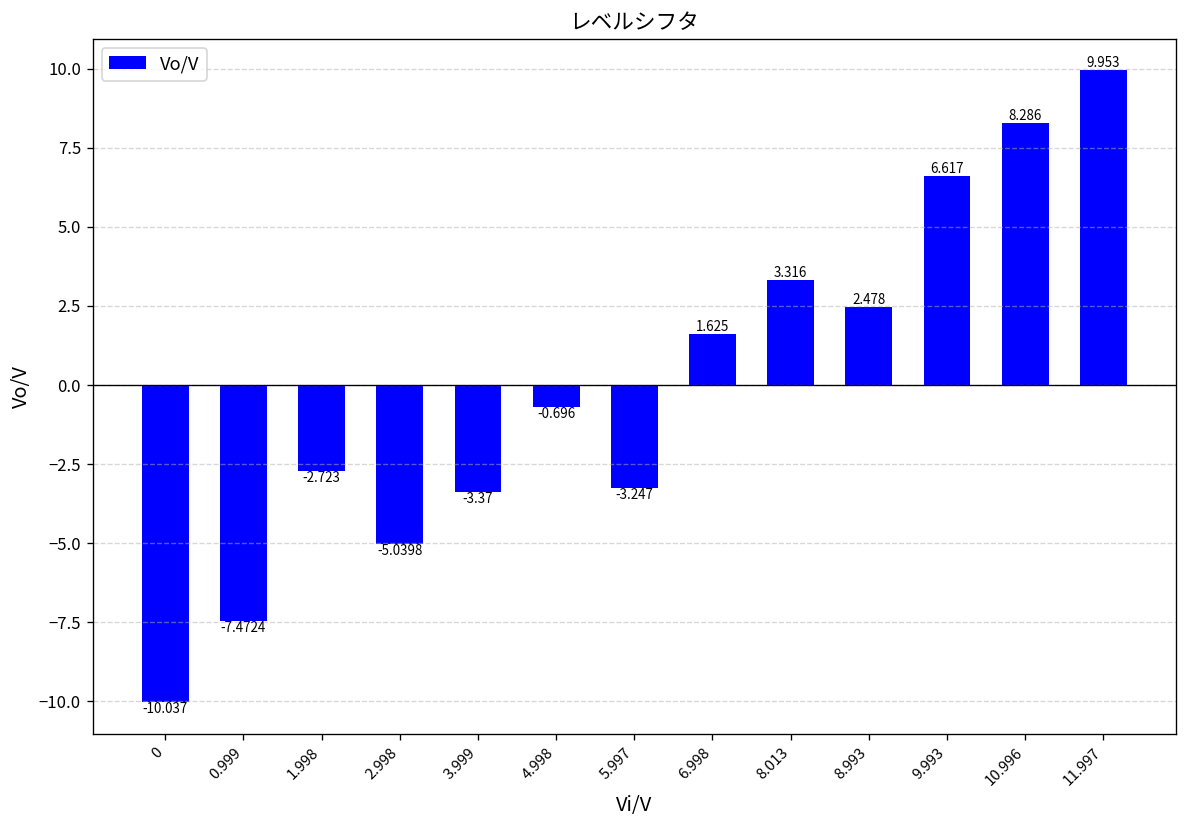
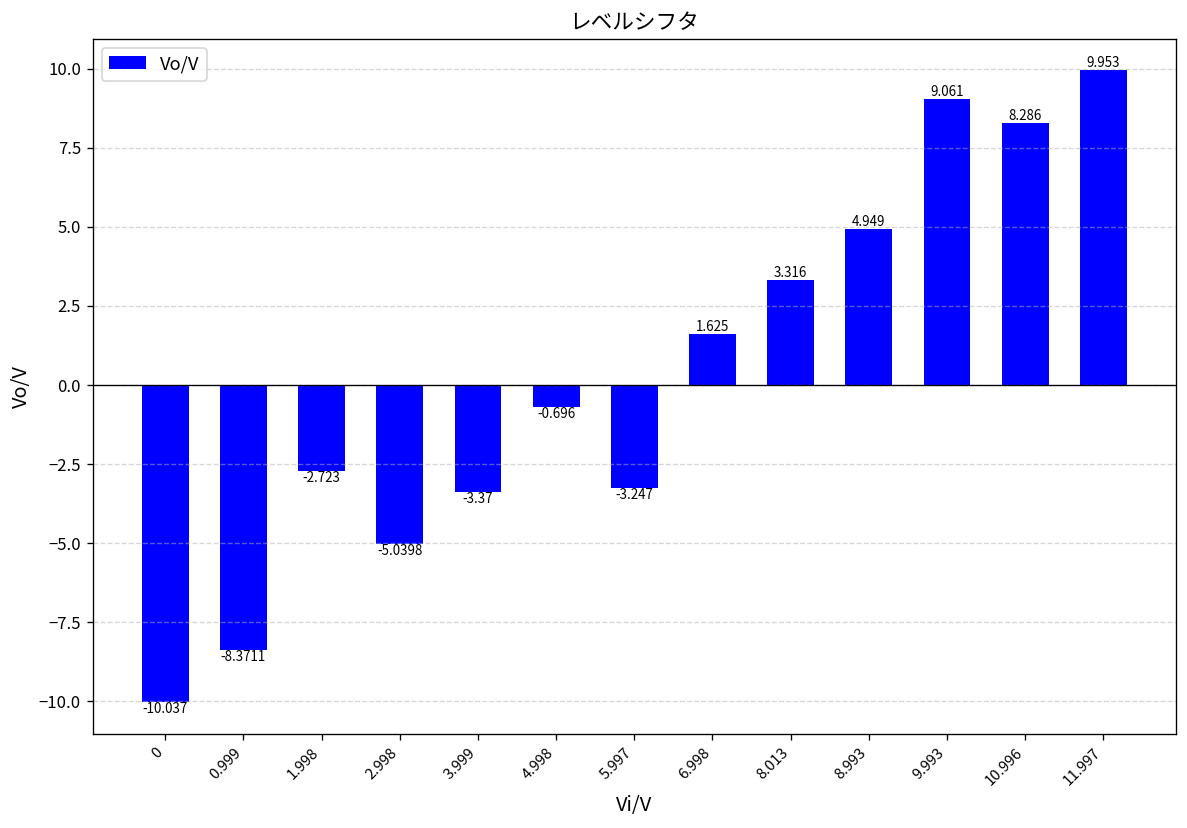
0.999: -7.4724 -> -8.3711
8.993: 2.478 -> 4.949
9.993: 6.617 -> 9.061
